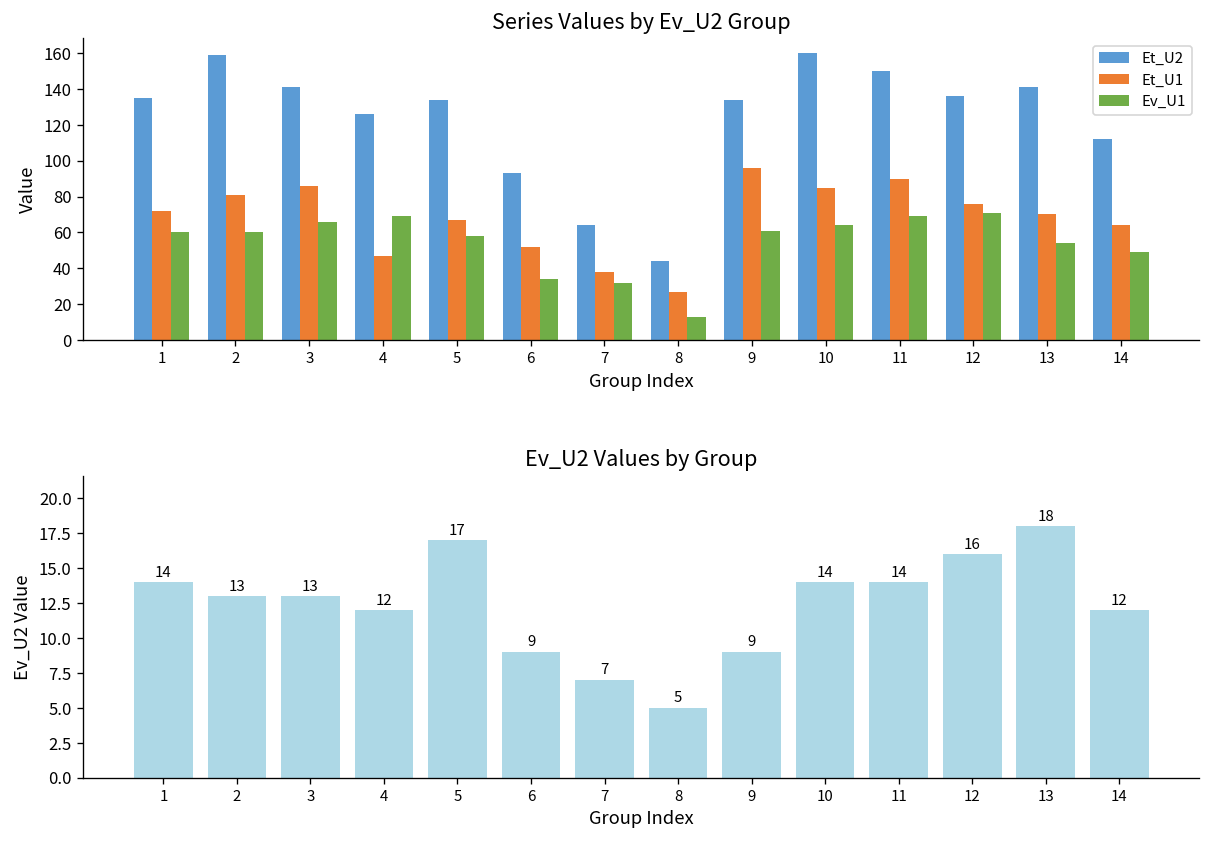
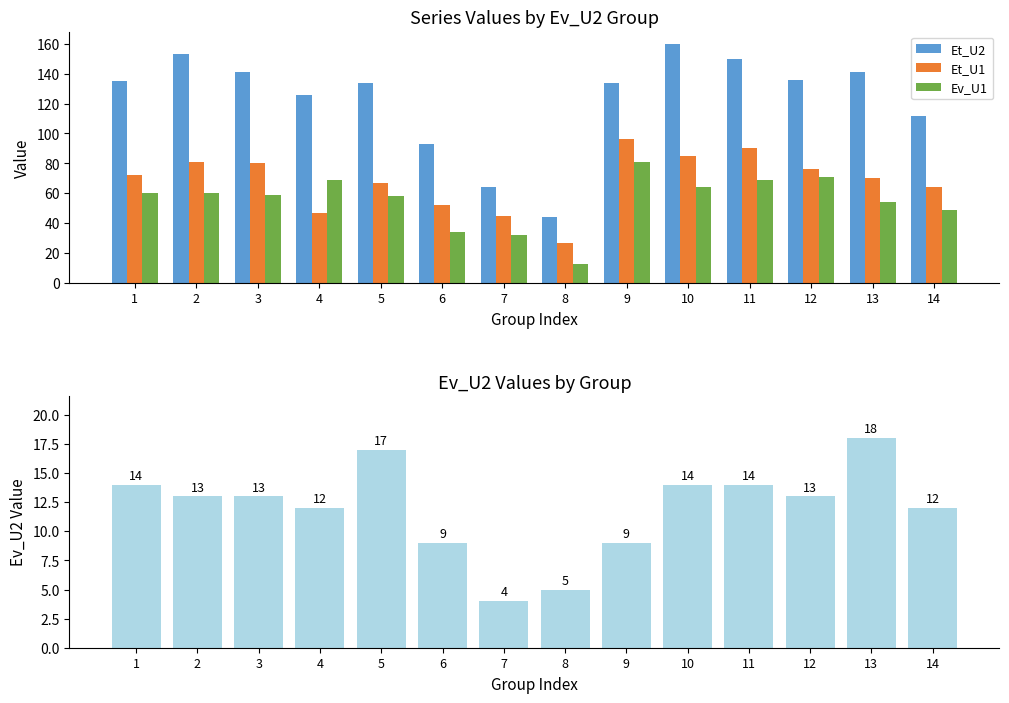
Series Values by Ev_U2 Group, Et_U2, 2: 159 -> 153
Series Values by Ev_U2 Group, Et_U1, 3: 86 -> 80
Series Values by Ev_U2 Group, Ev_U1, 3: 66 -> 59
Series Values by Ev_U2 Group, Et_U1, 7: 38 -> 45
Series Values by Ev_U2 Group, Ev_U1, 9: 61 -> 81
Ev_U2 Values by Group, 7: 7 -> 4
Ev_U2 Values by Group, 12: 16 -> 13
